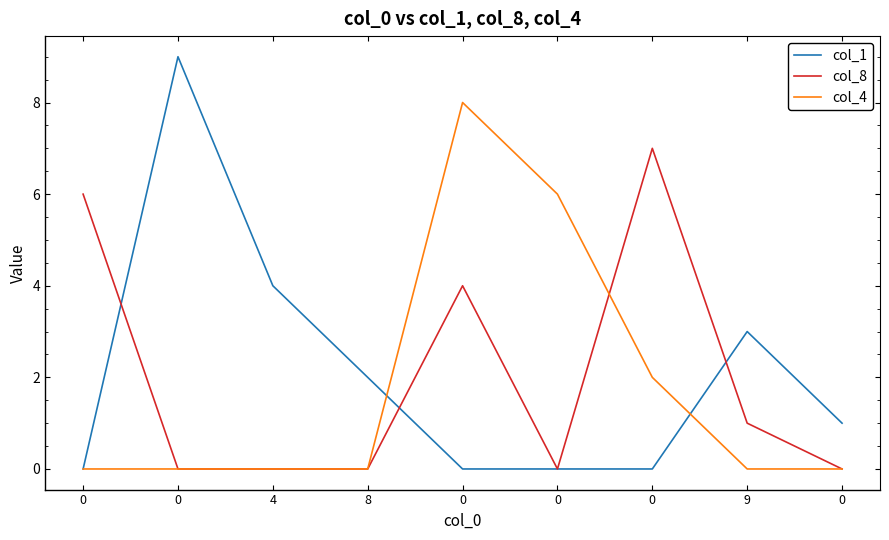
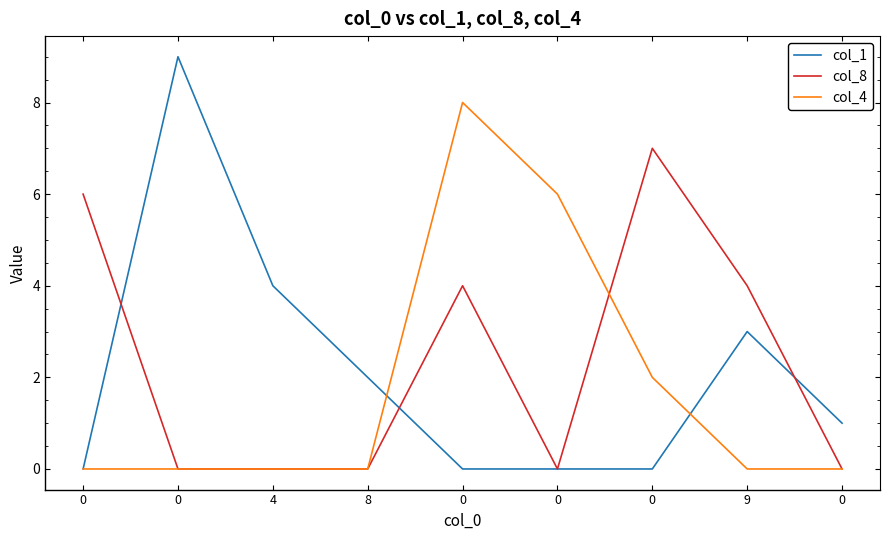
col_8, 9: 1 -> 4
